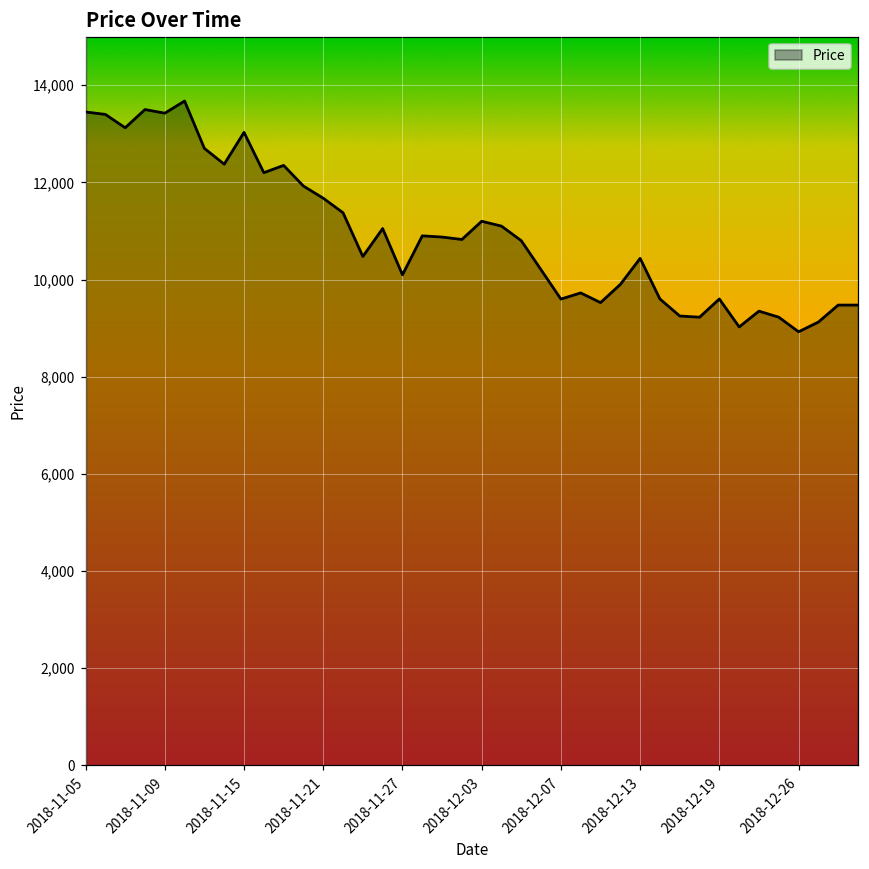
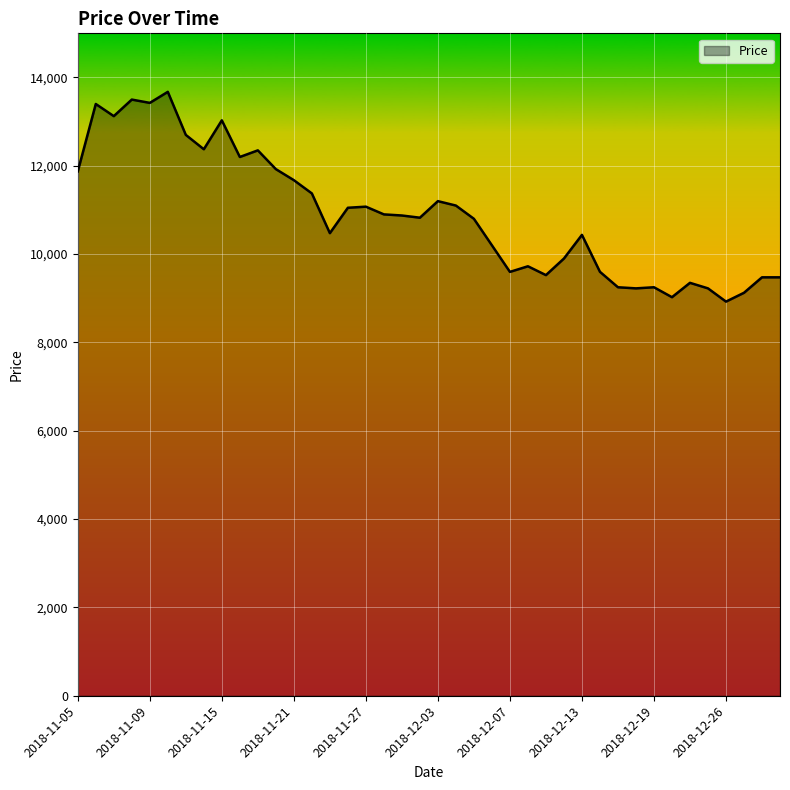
2018-11-05: 13,500 -> 11,900
2018-11-27: 10,100 -> 11,100
2018-12-19: 9,600 -> 9,300
